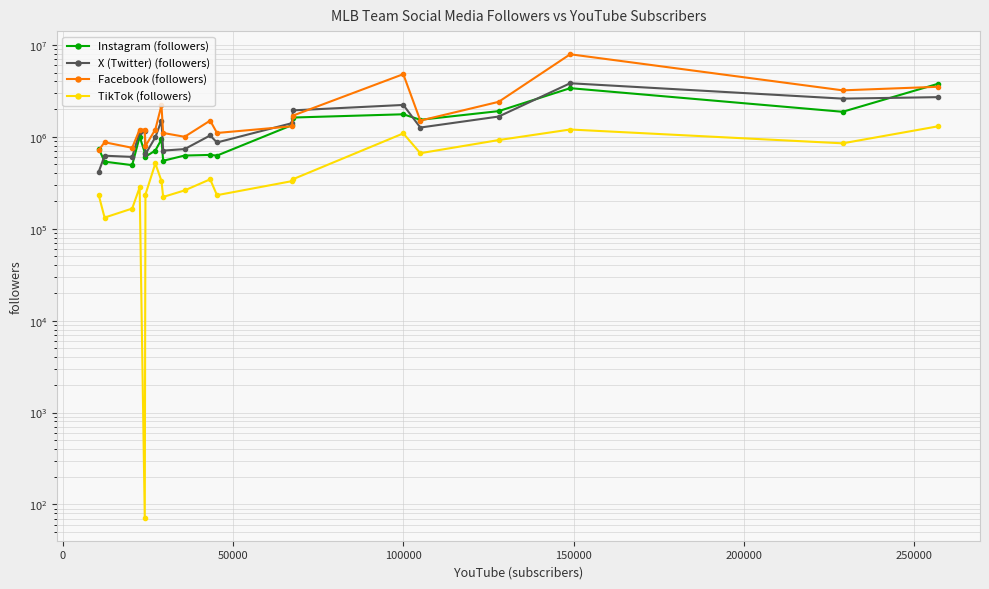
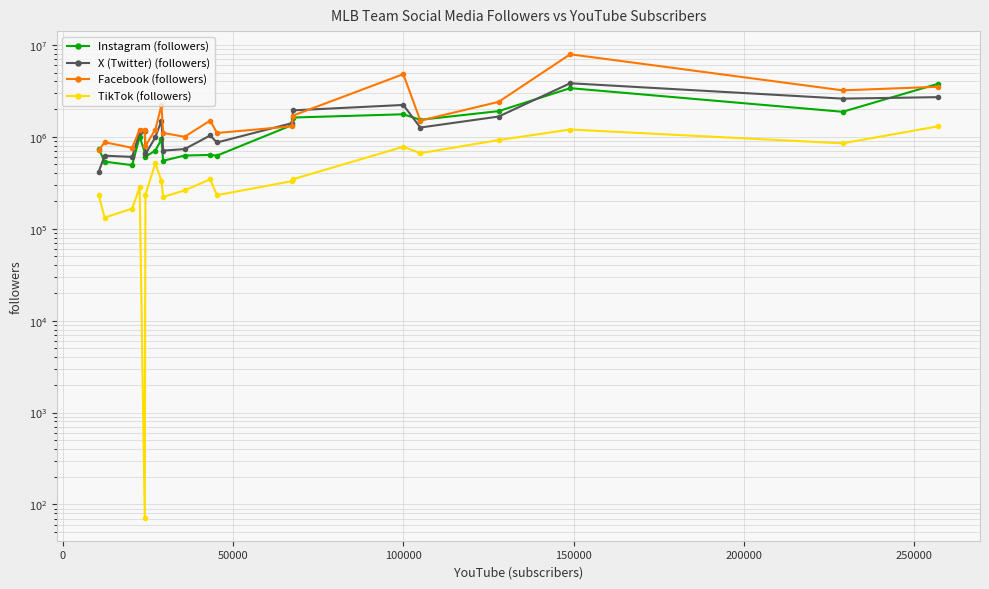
TikTok (followers), 100000: 1100000 -> 800000
